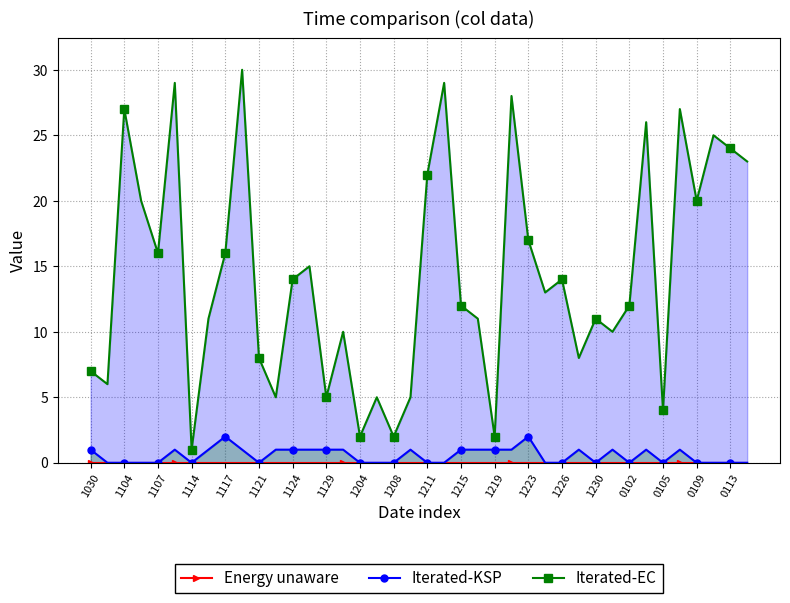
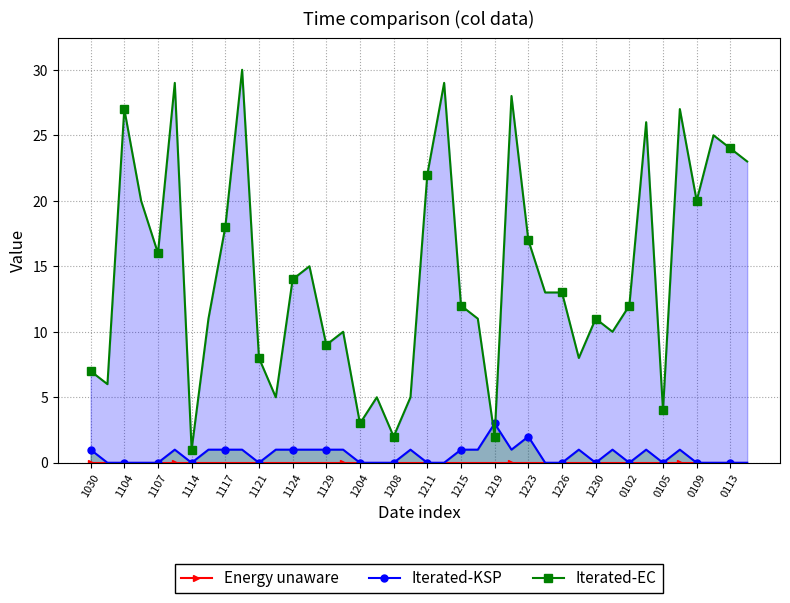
Iterated-KSP, 1117: 2 -> 1
Iterated-EC, 1117: 16 -> 18
Iterated-EC, 1129: 5 -> 9
Iterated-EC, 1204: 2 -> 3
Iterated-KSP, 1219: 1 -> 3
Iterated-EC, 1226: 14 -> 13
